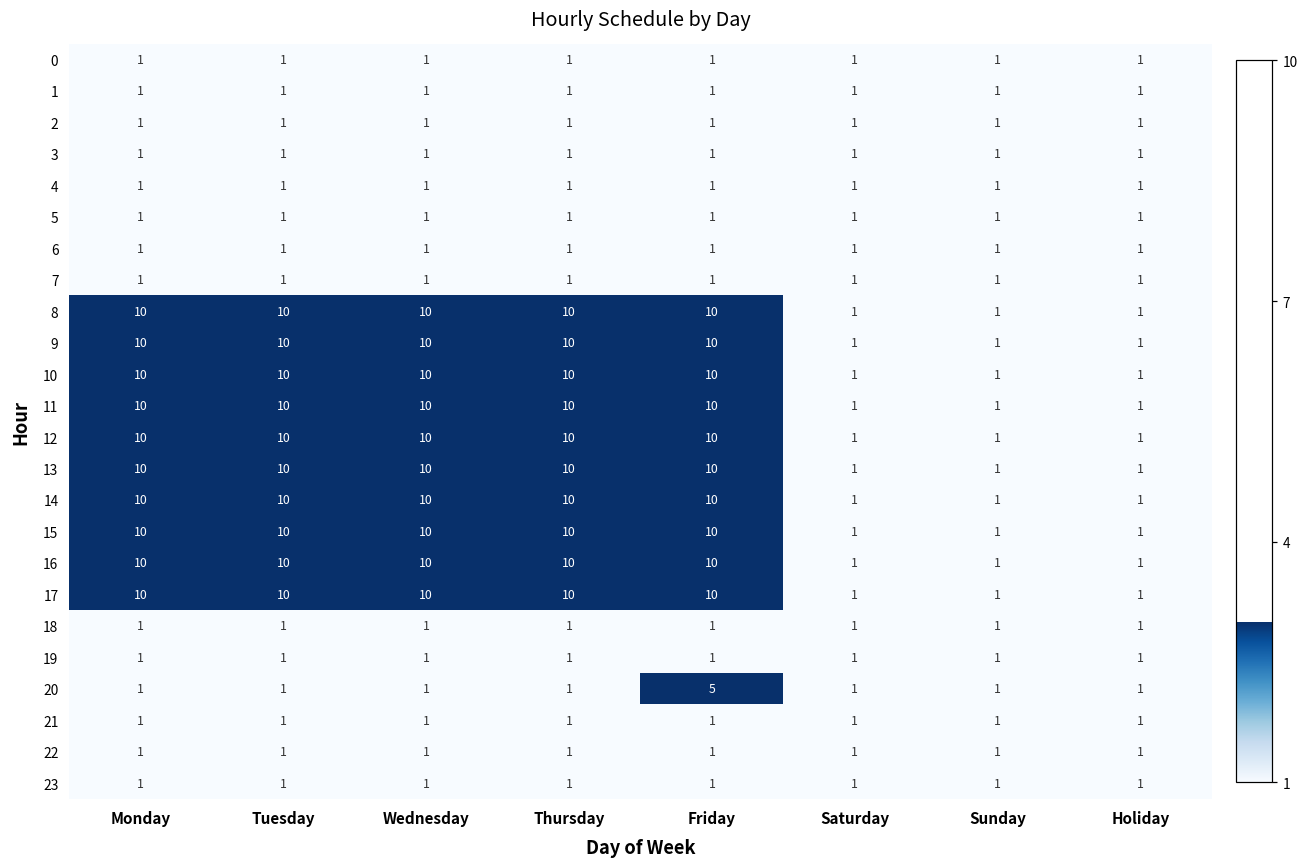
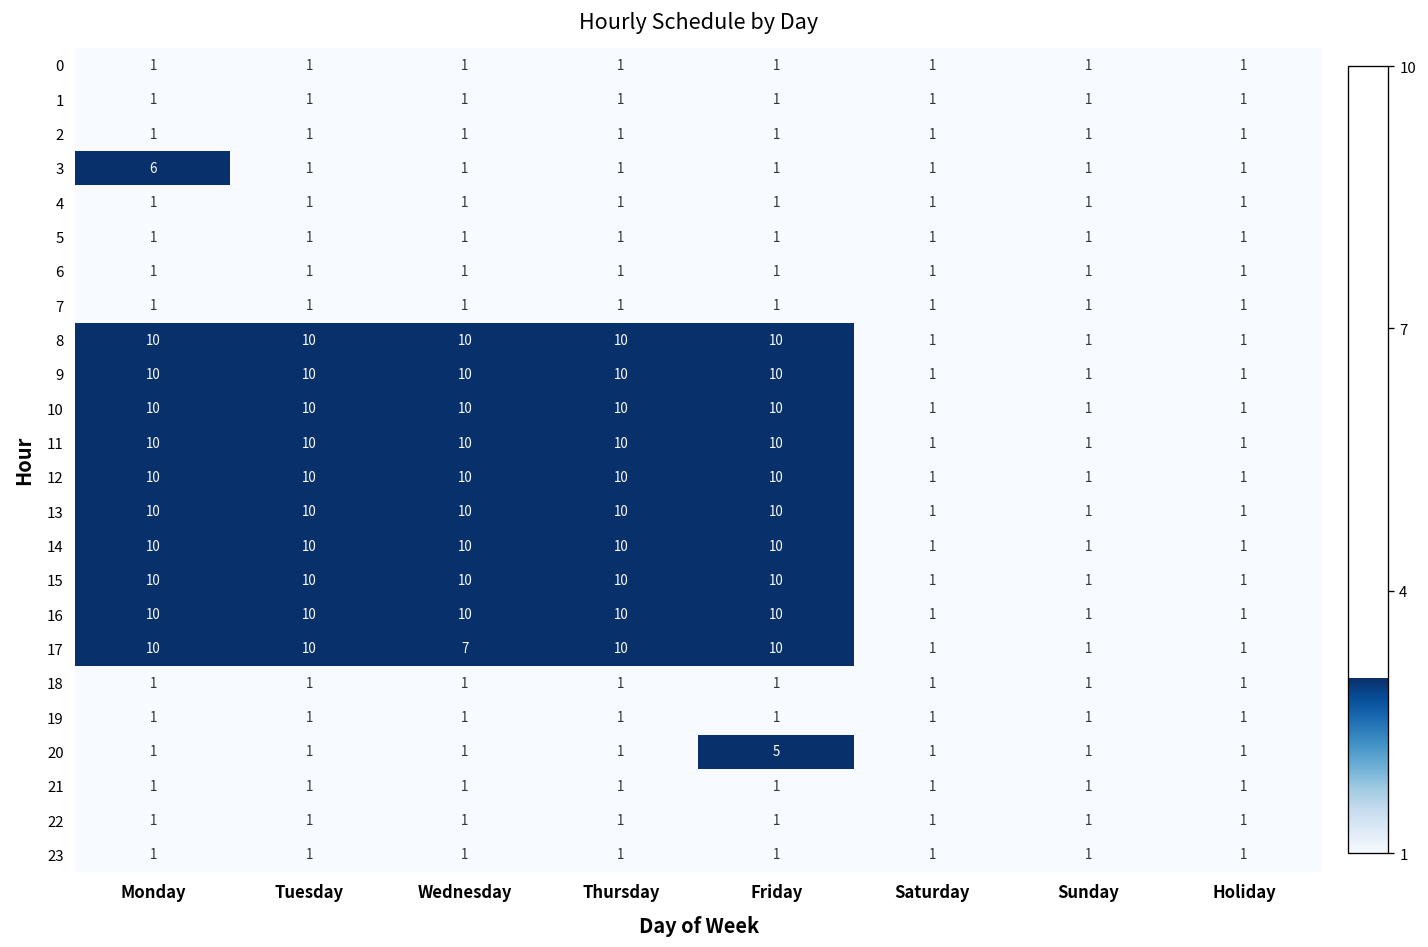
3, Monday: 1 -> 6
17, Wednesday: 10 -> 7
